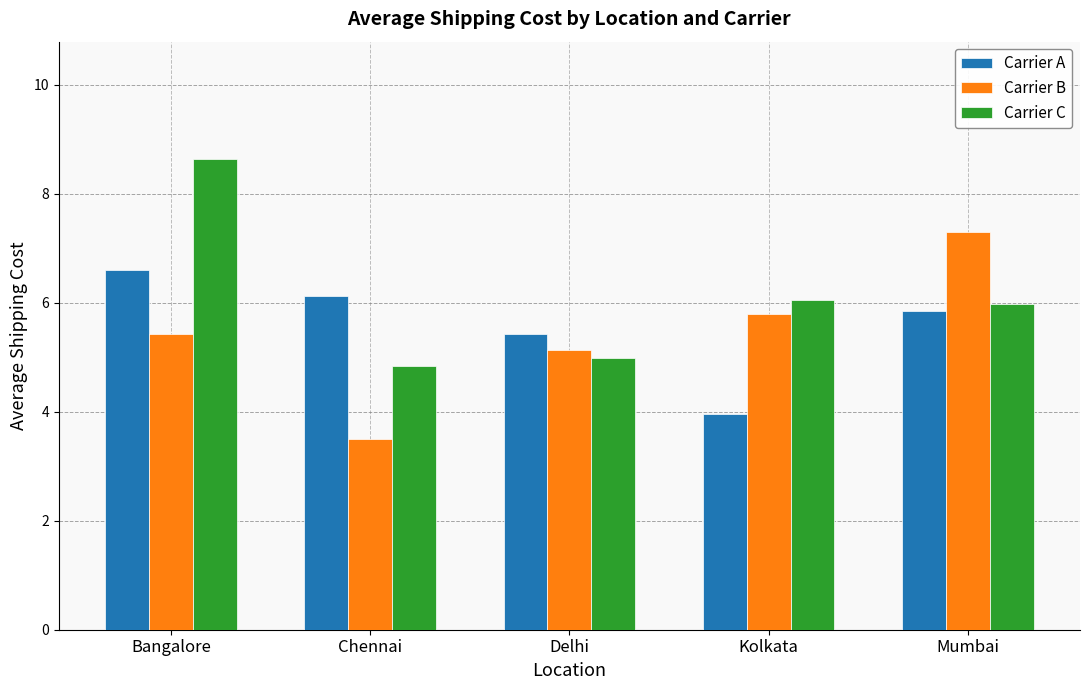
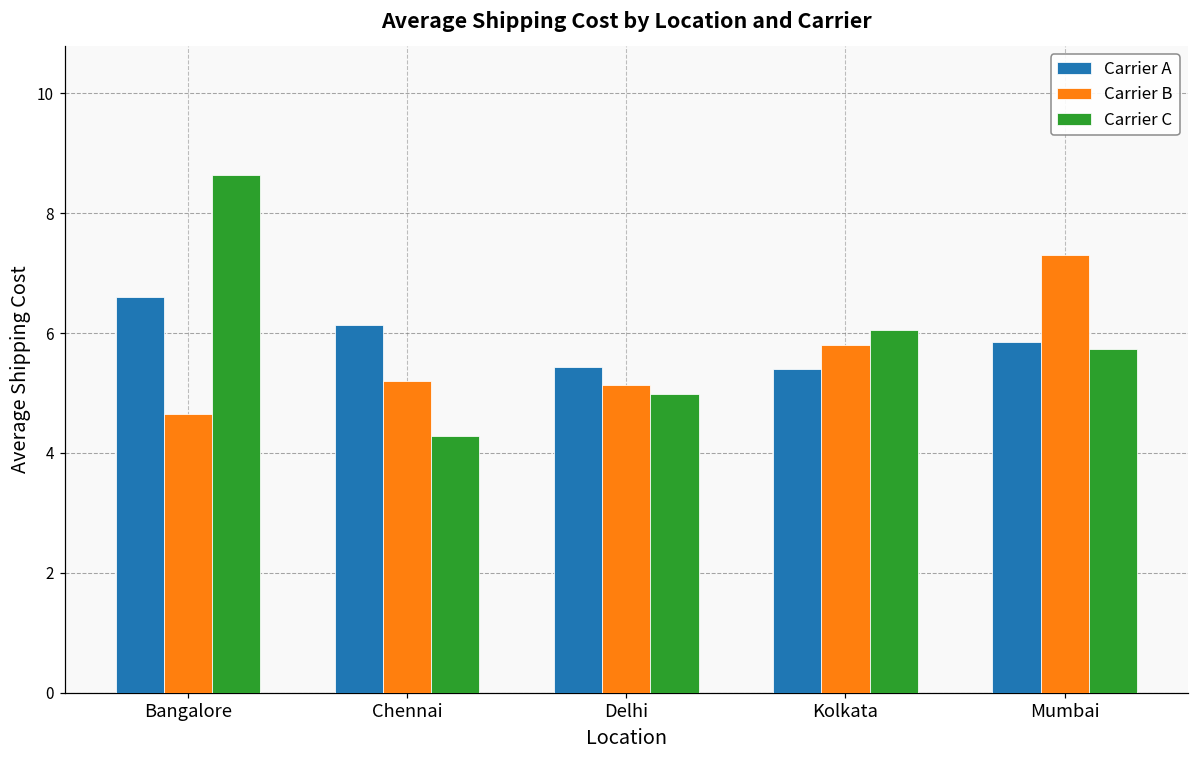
Carrier B, Bangalore: 5.4 -> 4.7
Carrier B, Chennai: 3.5 -> 5.2
Carrier C, Chennai: 4.8 -> 4.3
Carrier A, Kolkata: 4.0 -> 5.4
Carrier C, Mumbai: 6.0 -> 5.7
